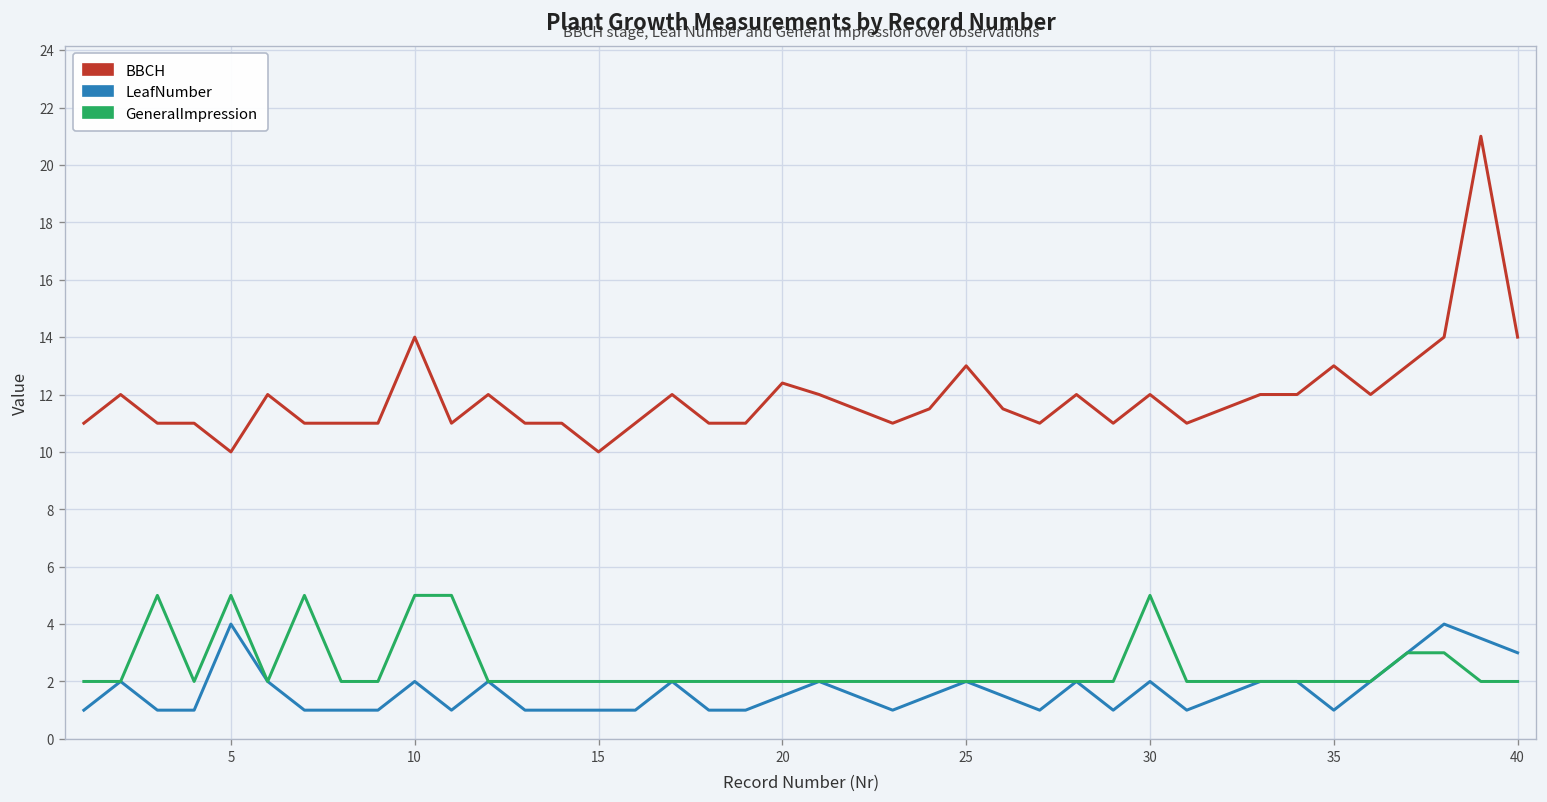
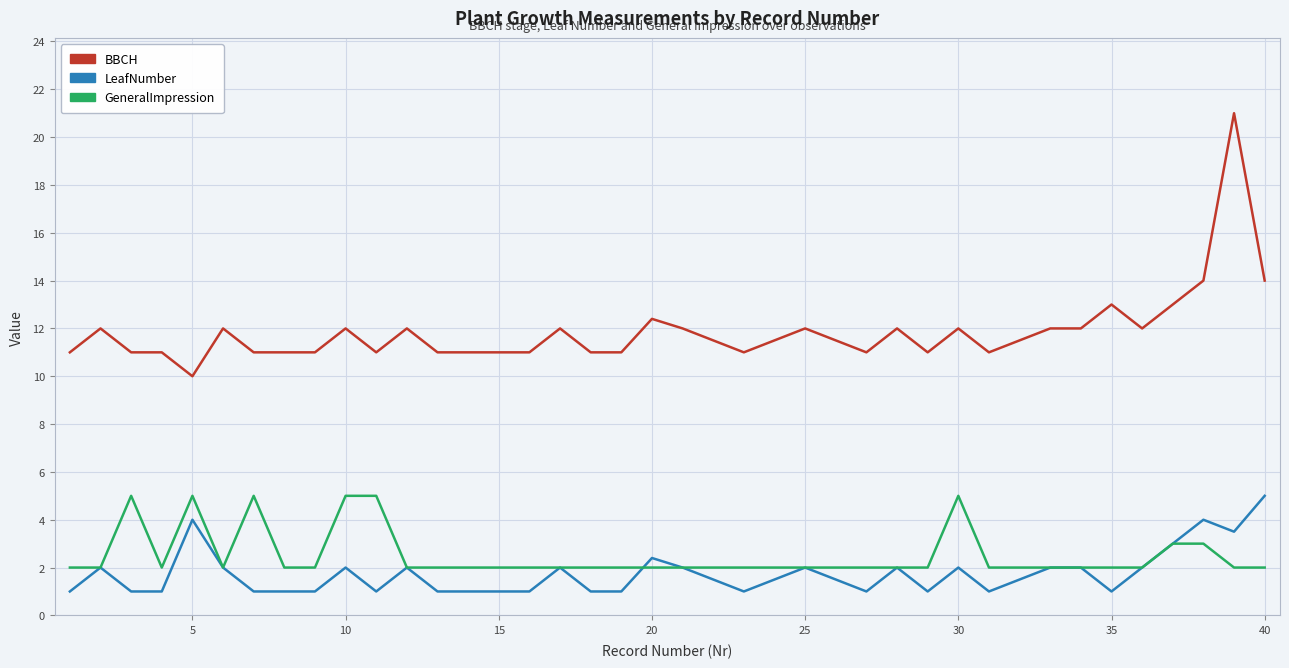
BBCH, 10: 14 -> 12
BBCH, 15: 10 -> 11
LeafNumber, 20: 1.5 -> 2.4
BBCH, 25: 13 -> 12
LeafNumber, 40: 3 -> 5
